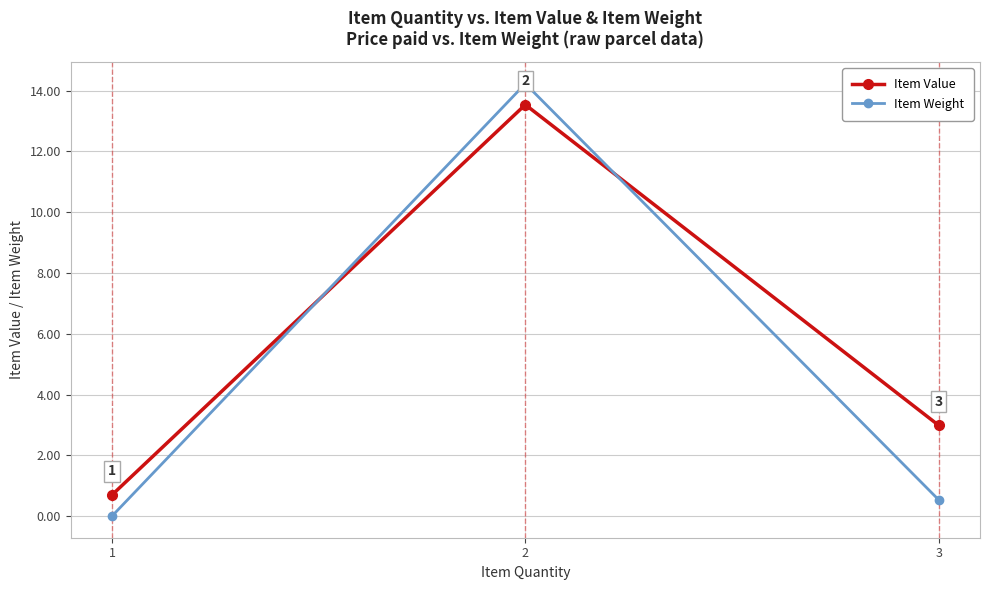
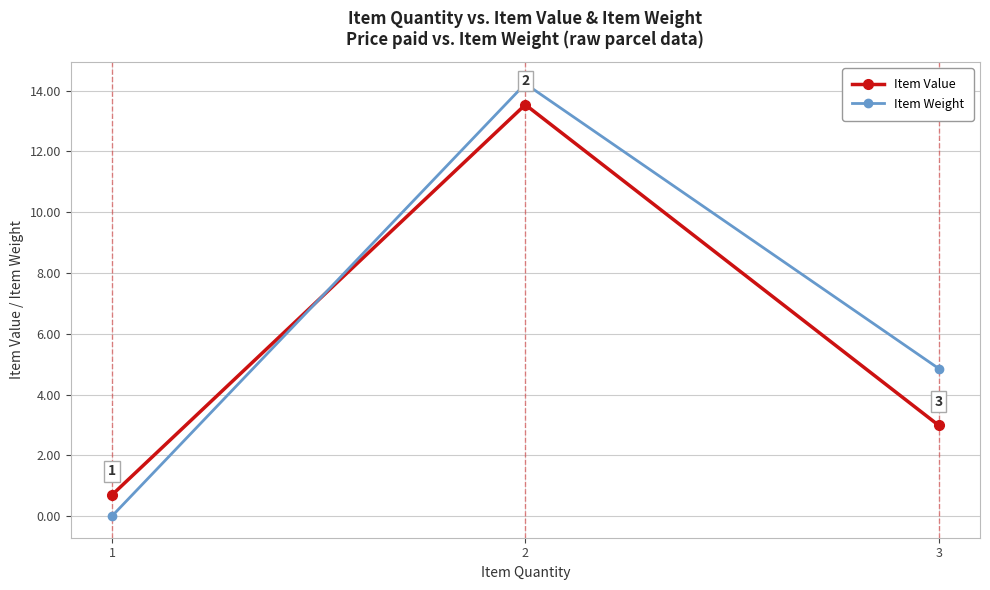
Item Weight, 3: 0.5 -> 4.9
